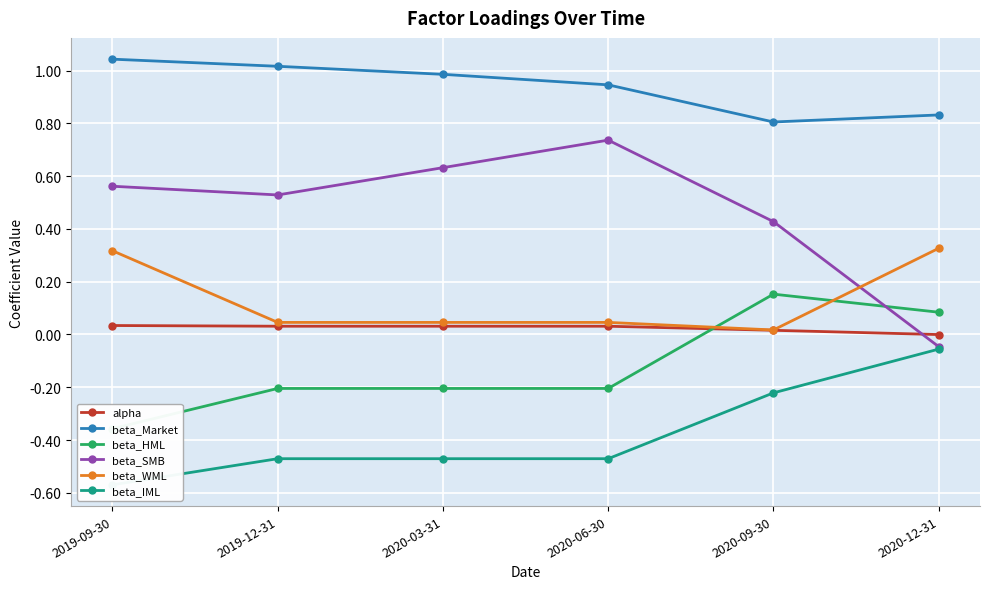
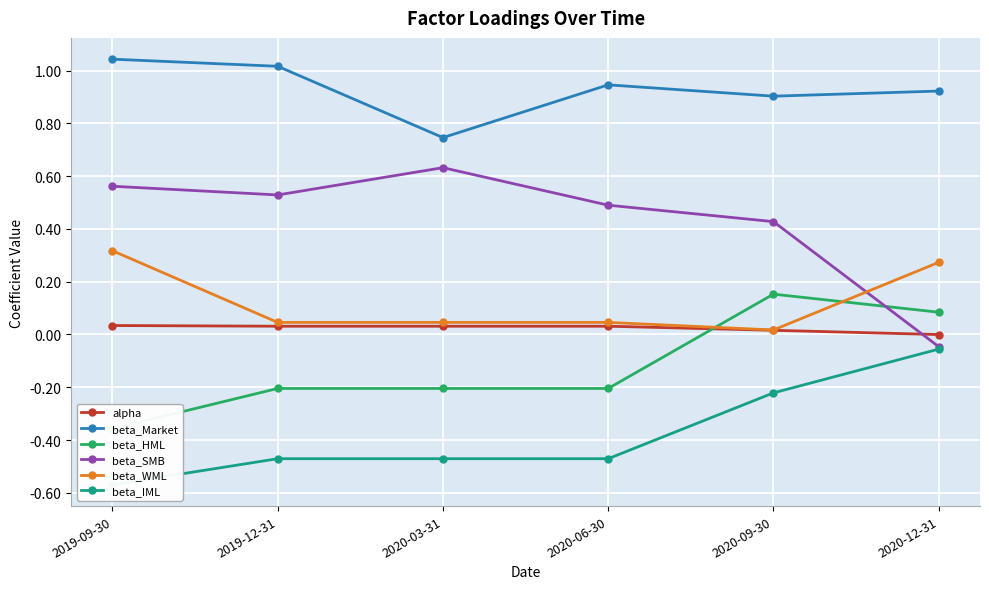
beta_Market, 2020-03-31: 0.99 -> 0.75
beta_SMB, 2020-06-30: 0.74 -> 0.49
beta_Market, 2020-09-30: 0.81 -> 0.90
beta_Market, 2020-12-31: 0.83 -> 0.92
beta_WML, 2020-12-31: 0.33 -> 0.27
